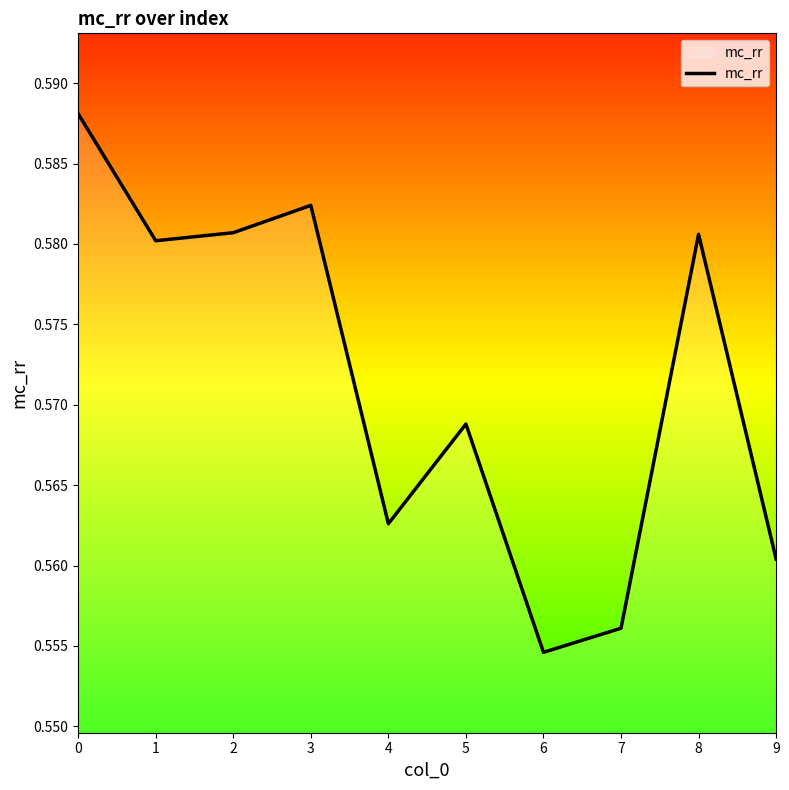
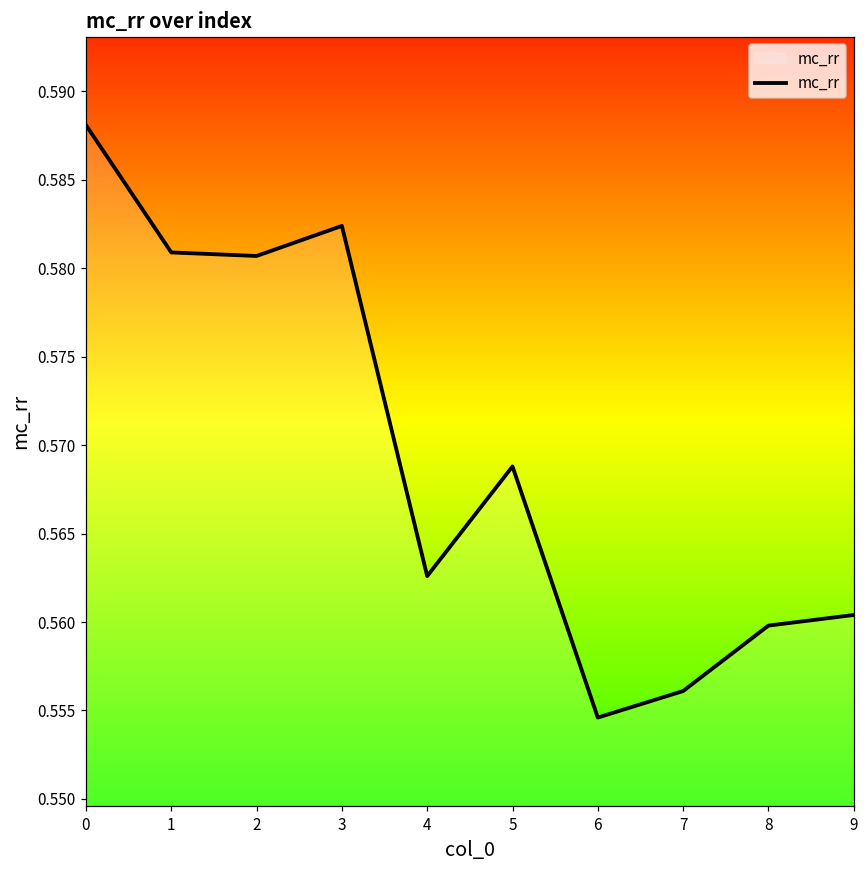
1: 0.5802 -> 0.5809
8: 0.5806 -> 0.5598
